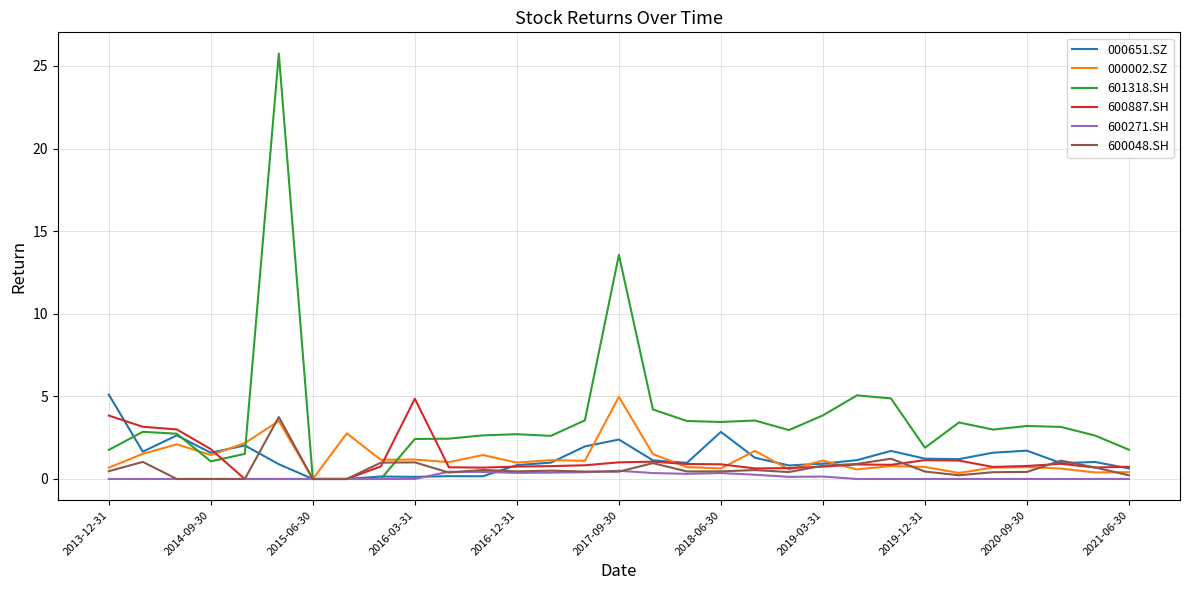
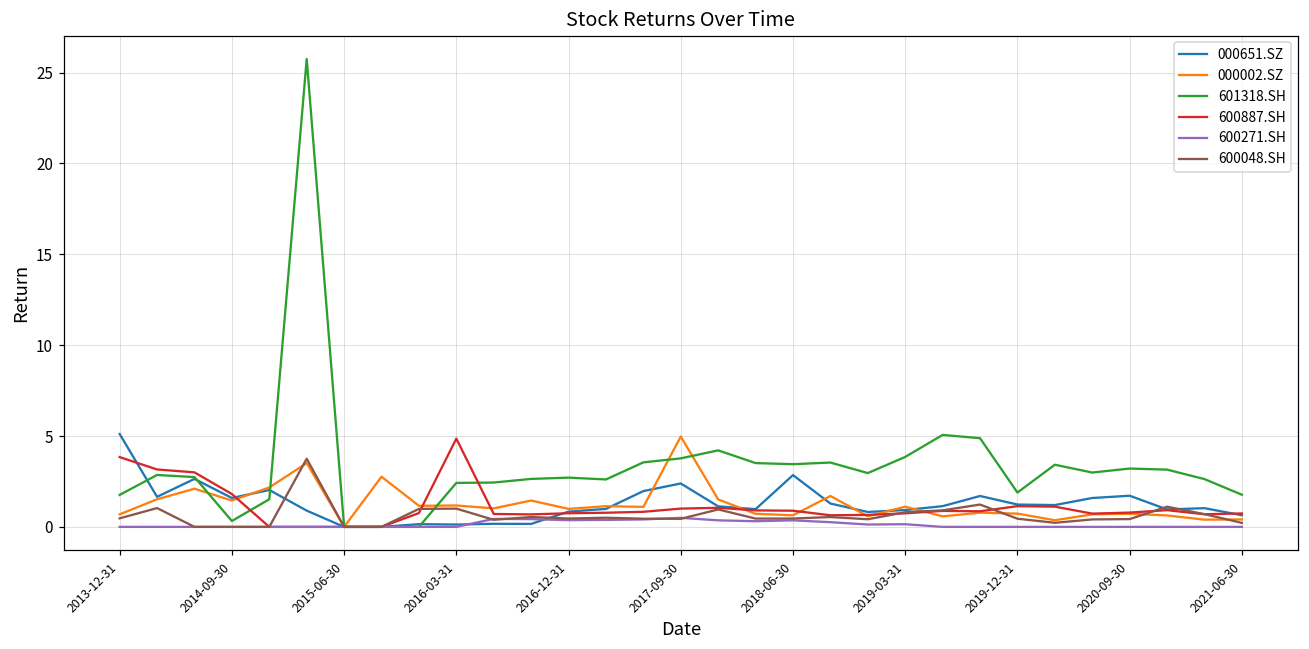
601318.SH, 2014-09-30: 1.1 -> 0.3
601318.SH, 2017-09-30: 13.6 -> 3.8
